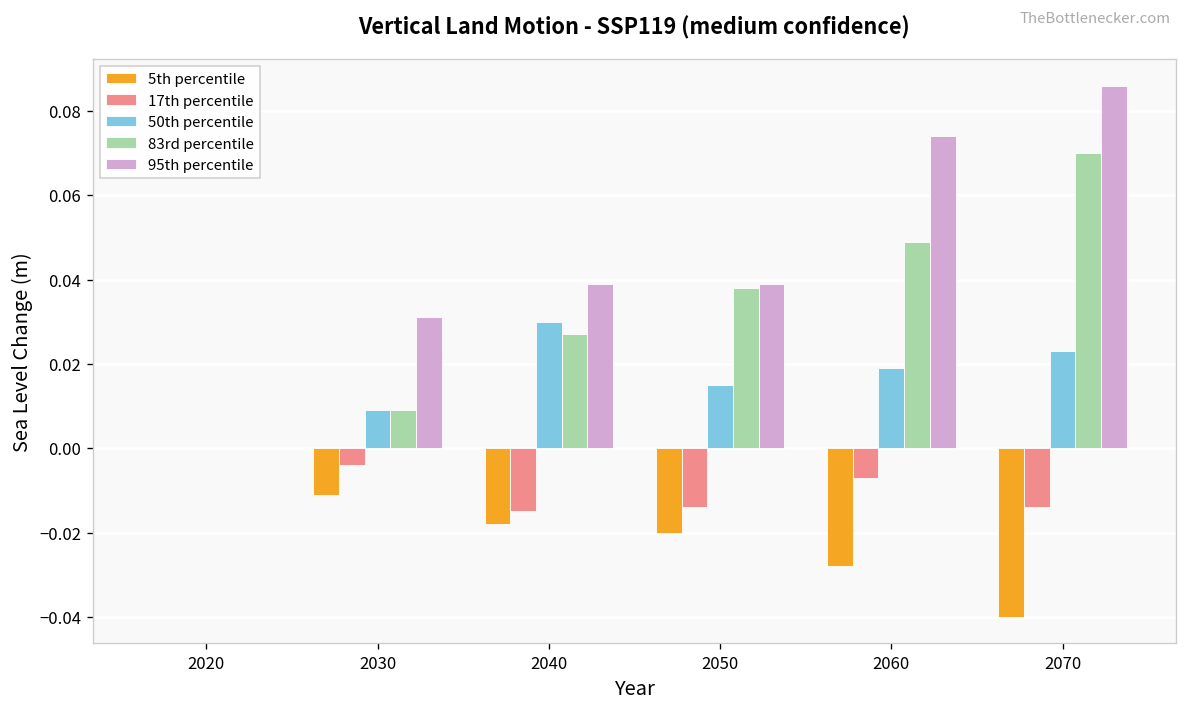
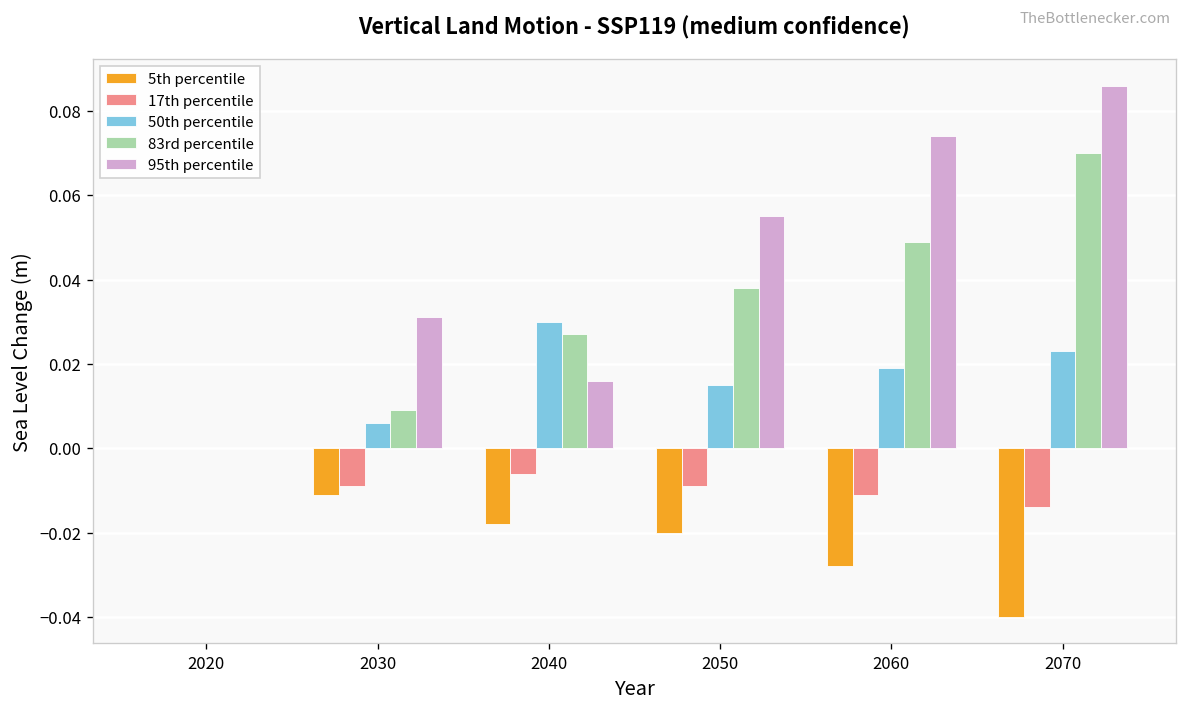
17th percentile, 2030: -0.004 -> -0.009
50th percentile, 2030: 0.009 -> 0.006
17th percentile, 2040: -0.015 -> -0.006
95th percentile, 2040: 0.039 -> 0.016
17th percentile, 2050: -0.014 -> -0.009
95th percentile, 2050: 0.039 -> 0.055
17th percentile, 2060: -0.007 -> -0.011
